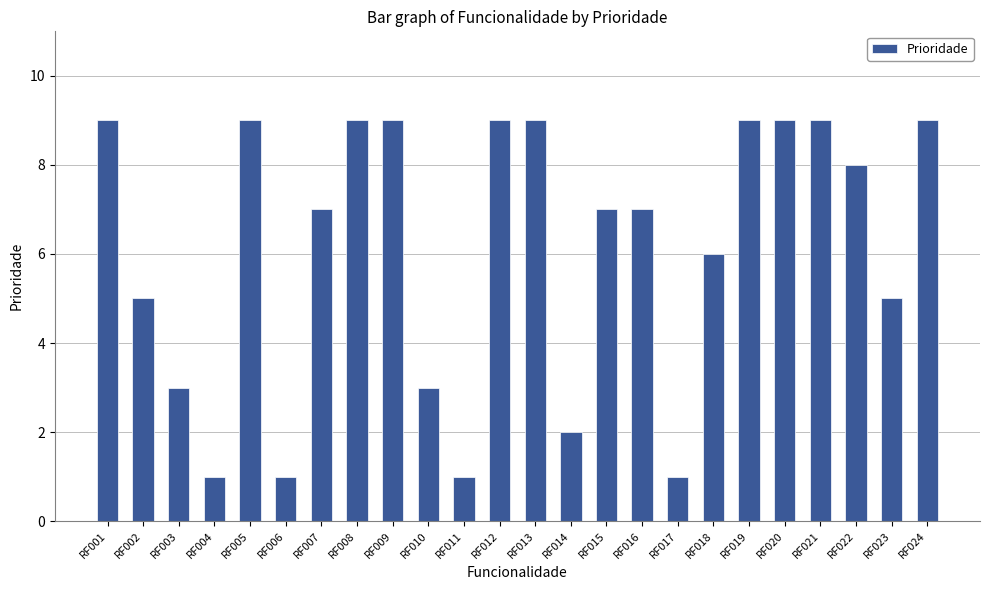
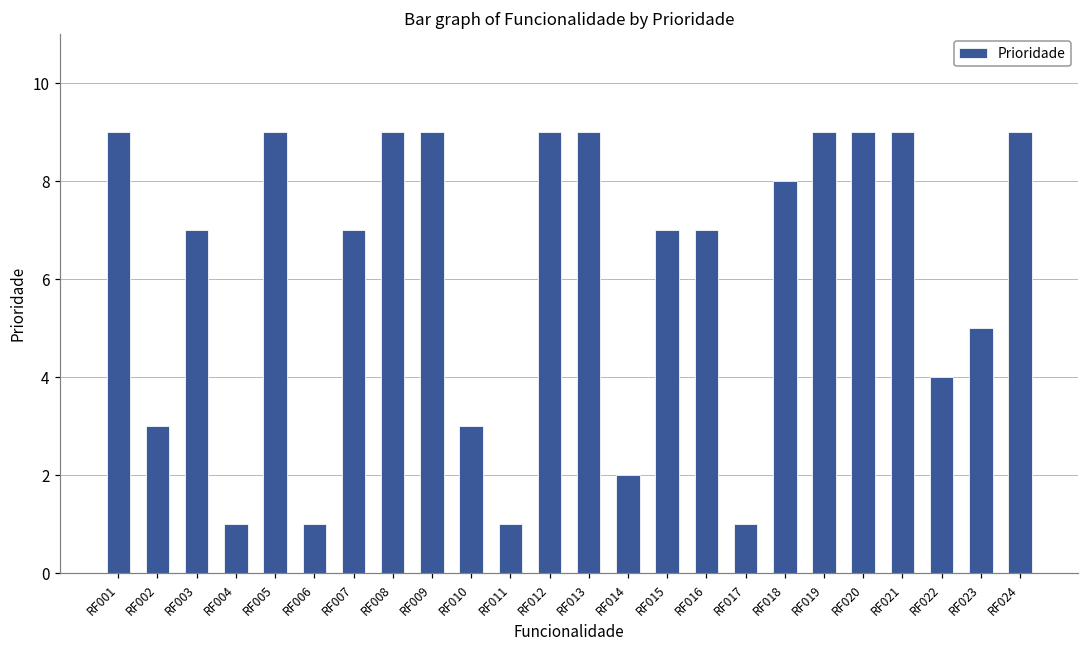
RF002: 5 -> 3
RF003: 3 -> 7
RF018: 6 -> 8
RF022: 8 -> 4
